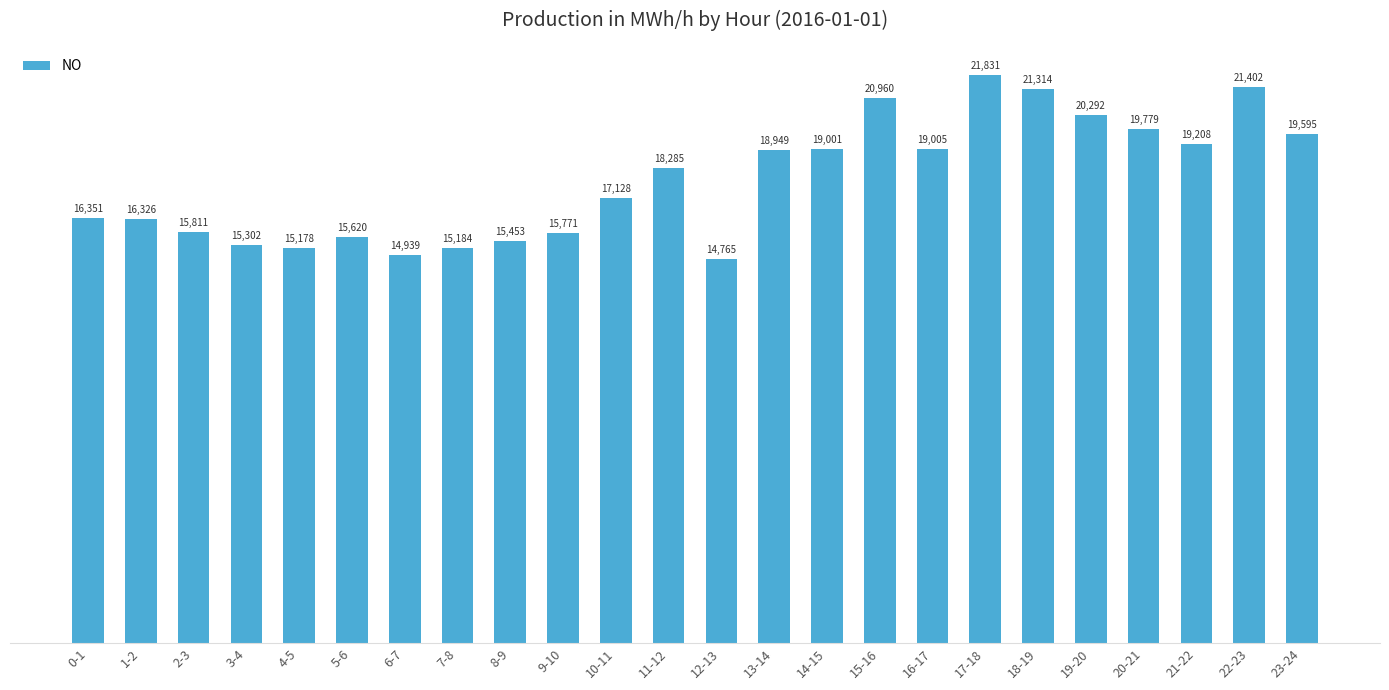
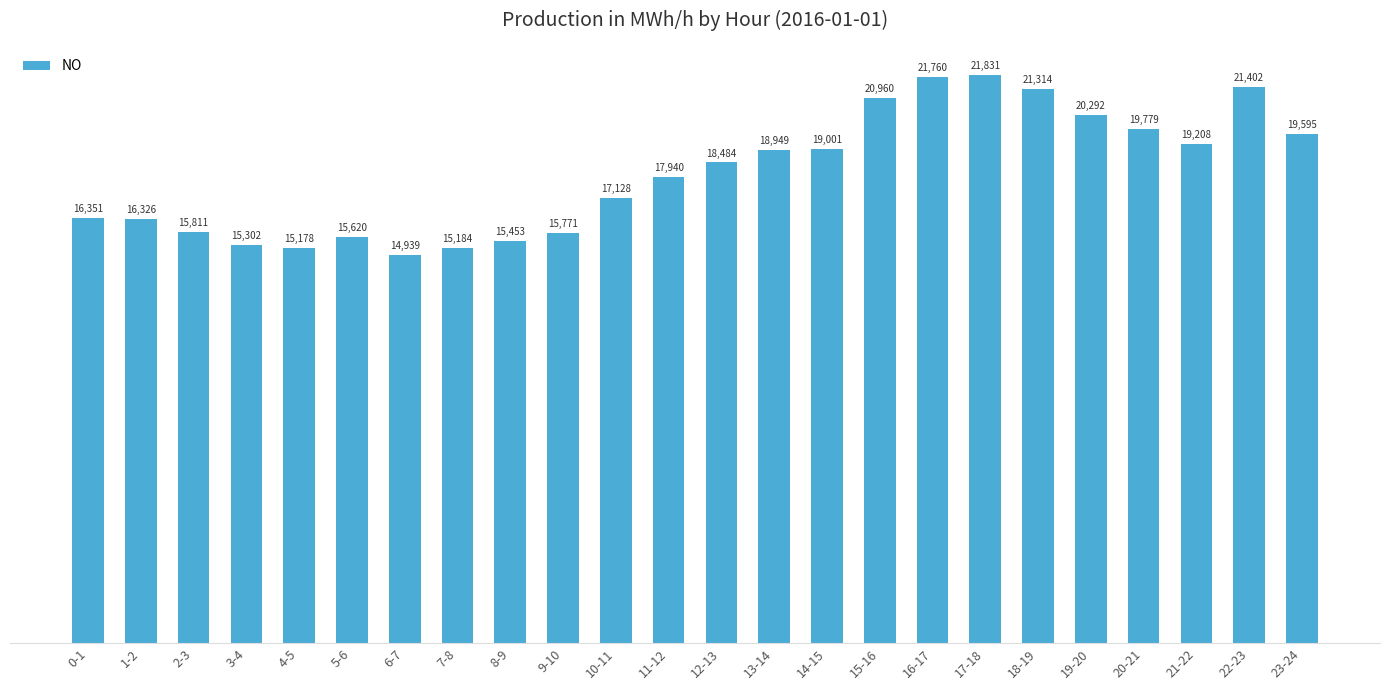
11-12: 18,285 -> 17,940
12-13: 14,765 -> 18,484
16-17: 19,005 -> 21,760
